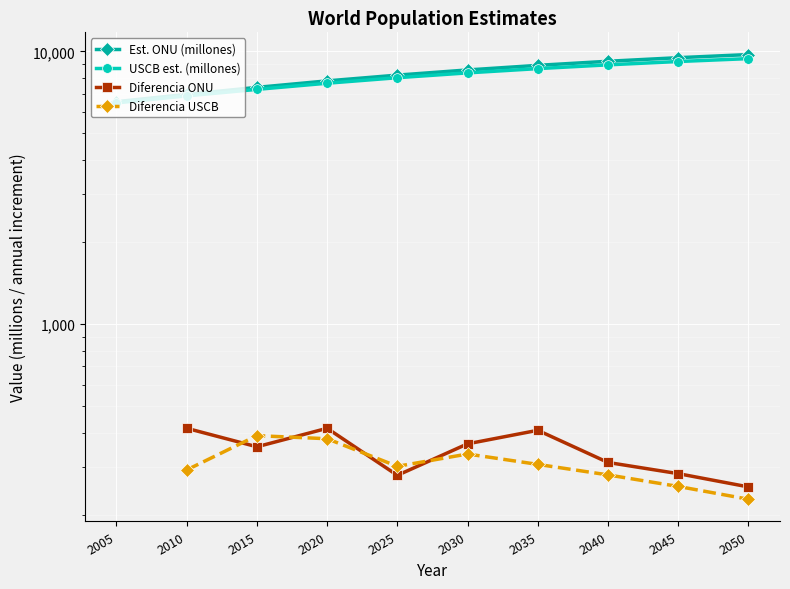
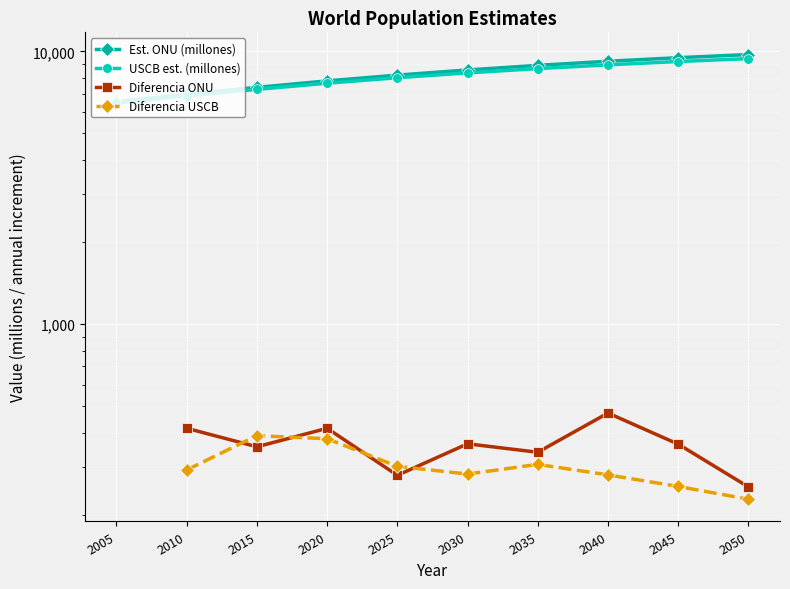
Diferencia USCB, 2030: 330 -> 280
Diferencia ONU, 2035: 410 -> 340
Diferencia ONU, 2040: 310 -> 470
Diferencia ONU, 2045: 280 -> 360
